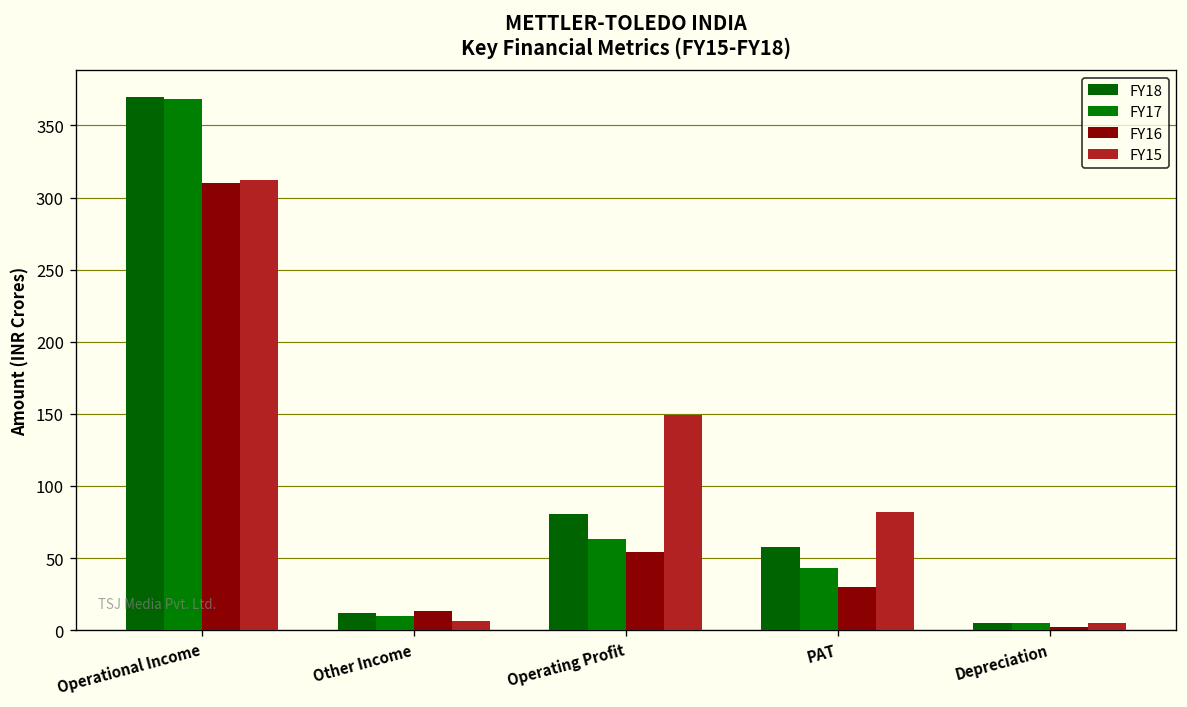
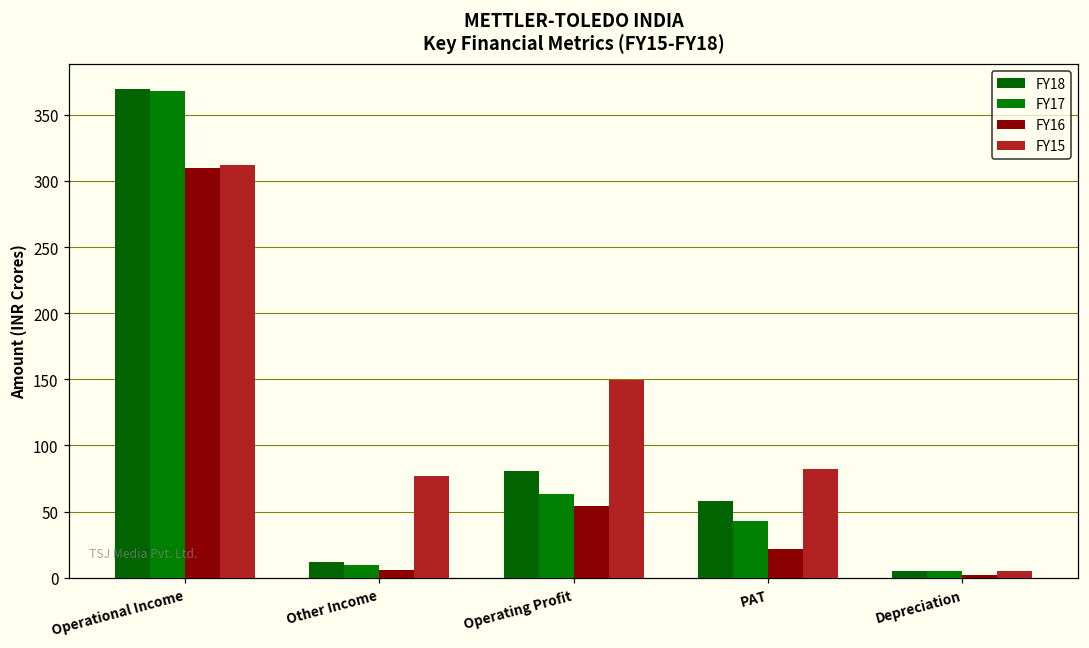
FY16, Other Income: 14 -> 6
FY15, Other Income: 6 -> 77
FY16, PAT: 30 -> 21
